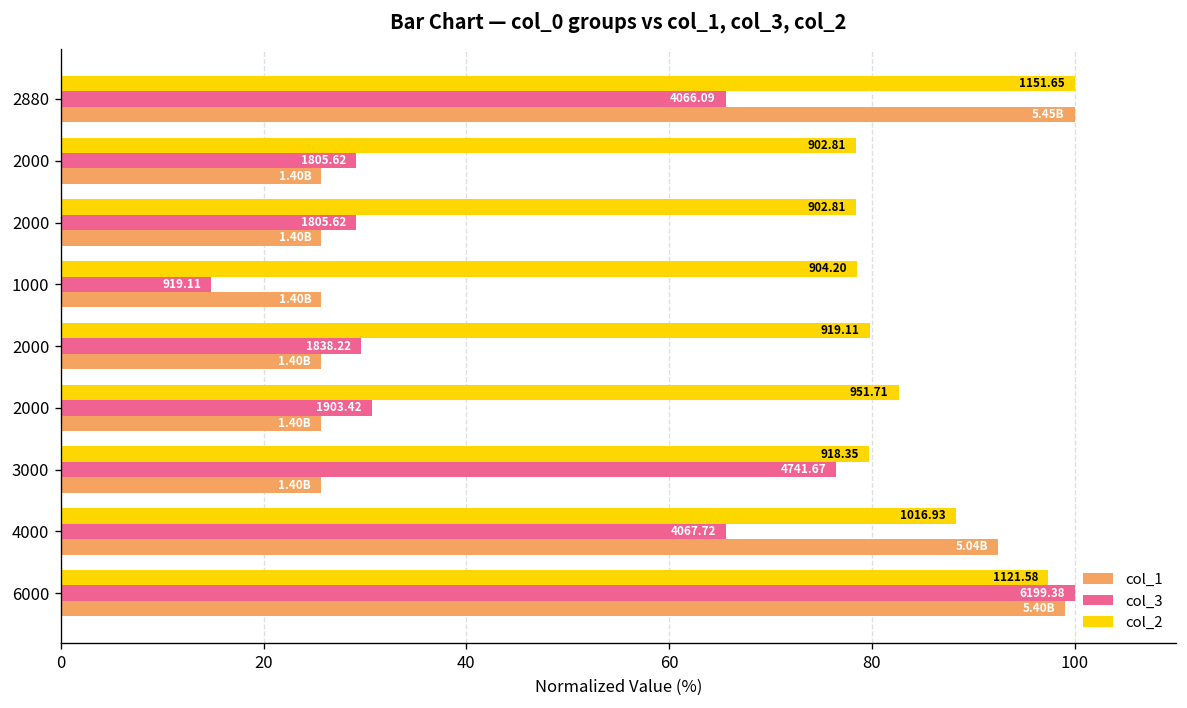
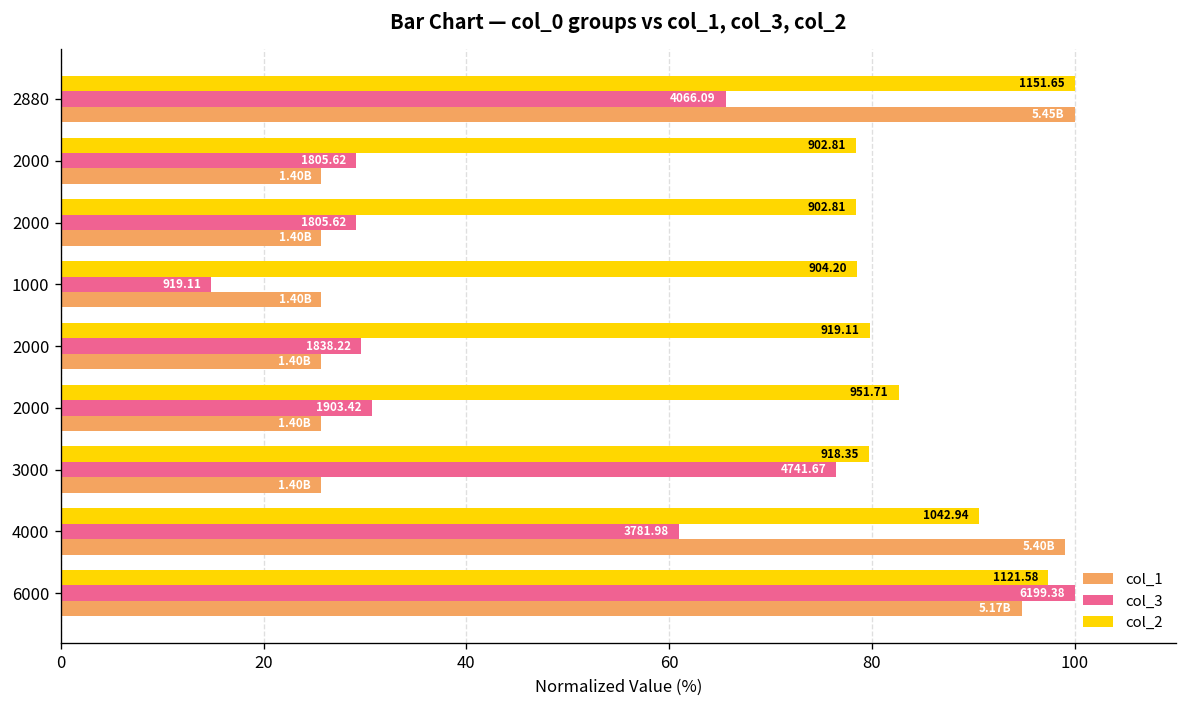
col_2, 4000: 1016.93 -> 1042.94
col_3, 4000: 4067.72 -> 3781.98
col_1, 4000: 5.04B -> 5.40B
col_1, 6000: 5.40B -> 5.17B
